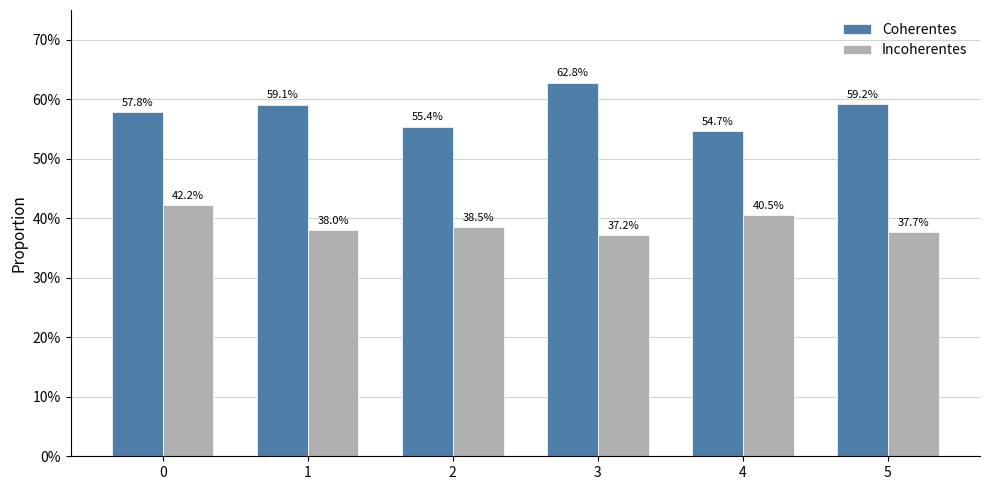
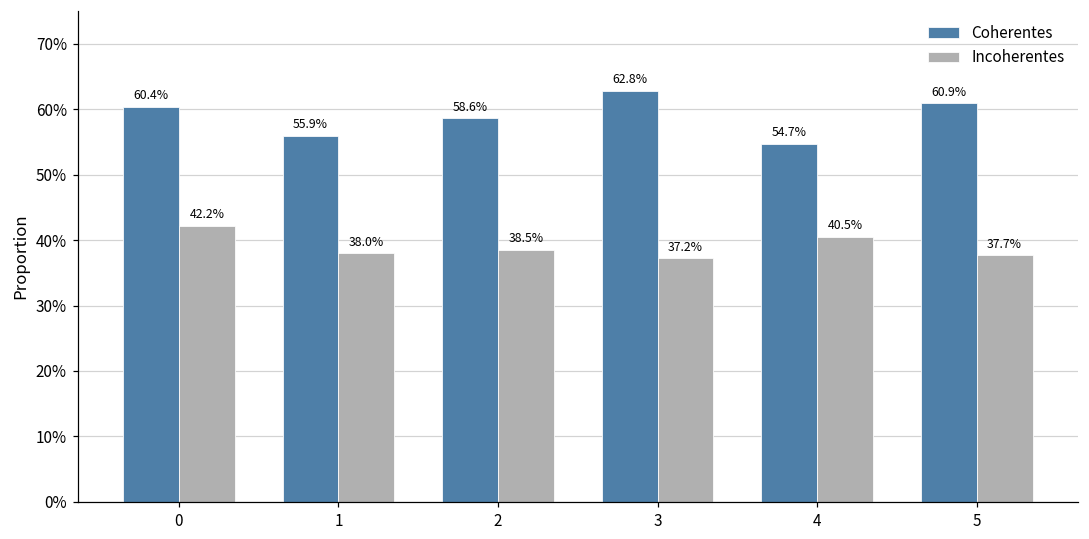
Coherentes, 0: 57.8% -> 60.4%
Coherentes, 1: 59.1% -> 55.9%
Coherentes, 2: 55.4% -> 58.6%
Coherentes, 5: 59.2% -> 60.9%
